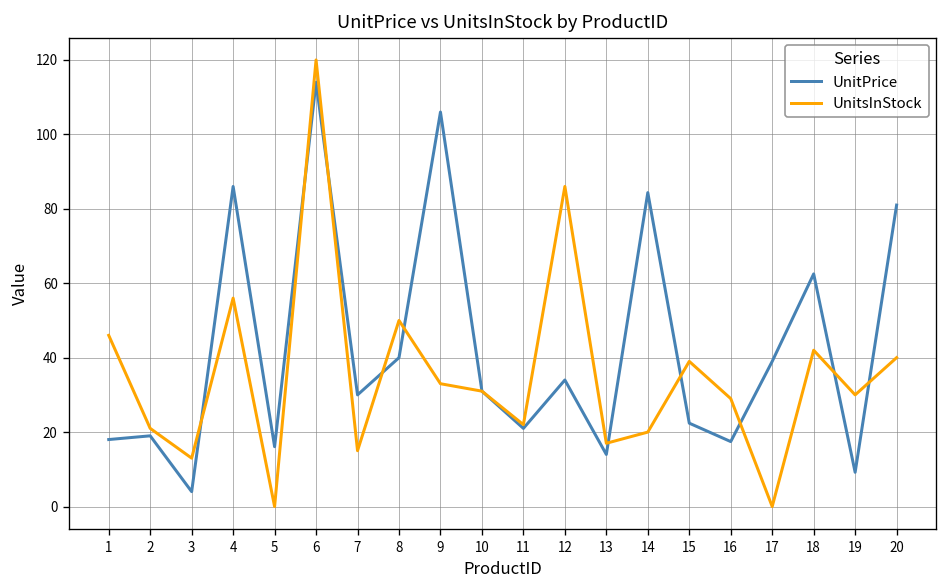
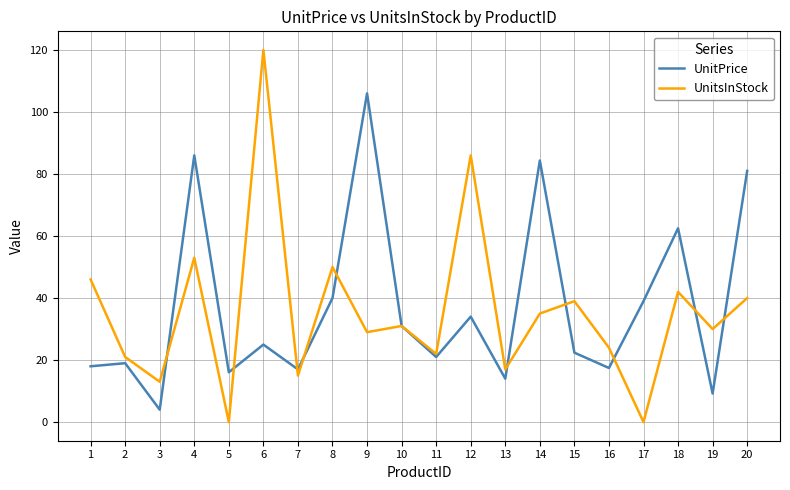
UnitsInStock, 4: 56 -> 53
UnitPrice, 6: 114 -> 25
UnitPrice, 7: 30 -> 17
UnitsInStock, 9: 33 -> 29
UnitsInStock, 14: 20 -> 35
UnitsInStock, 16: 29 -> 24
